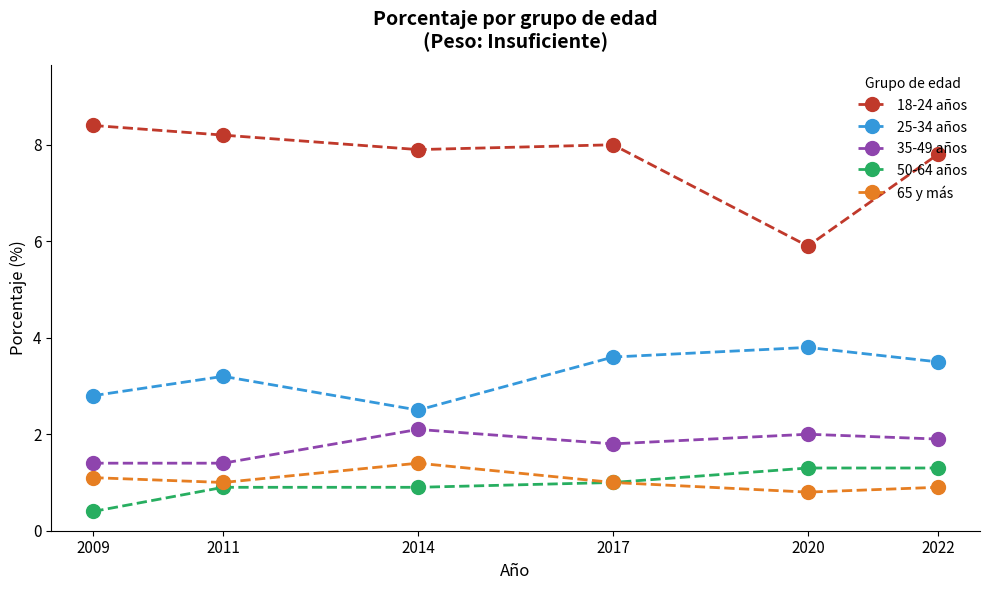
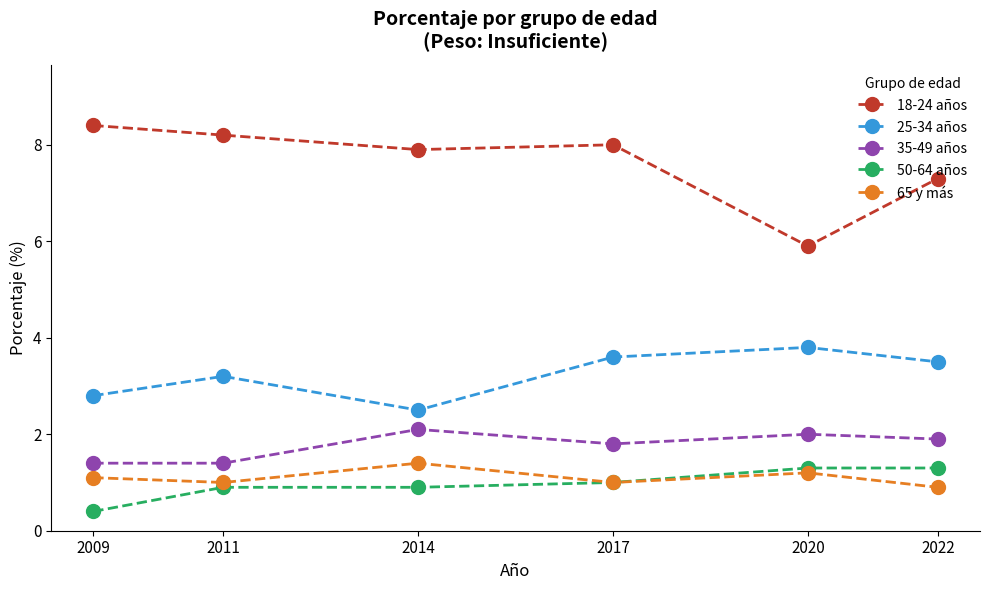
65 y más, 2020: 0.8 -> 1.2
18-24 años, 2022: 7.8 -> 7.3
